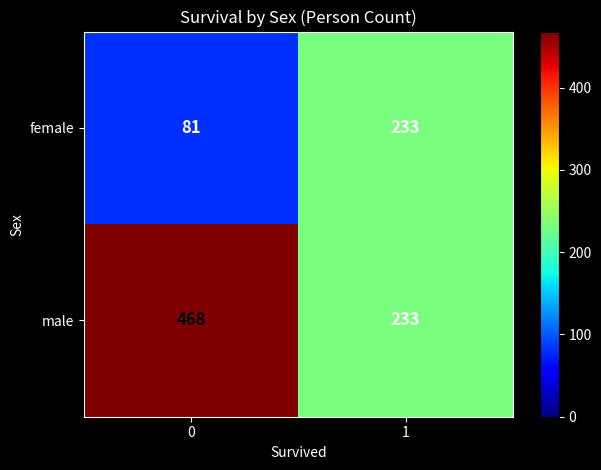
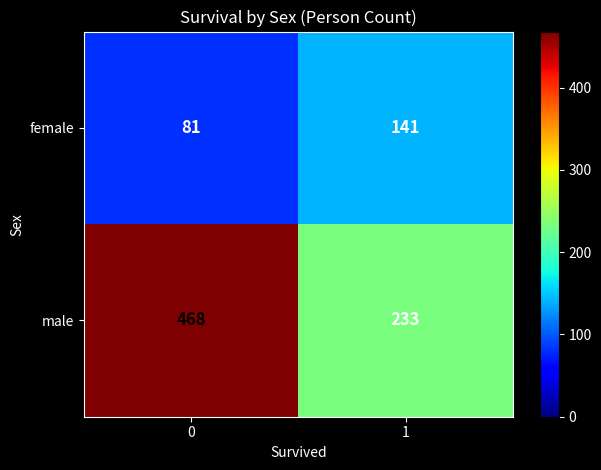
female, 1: 233 -> 141
